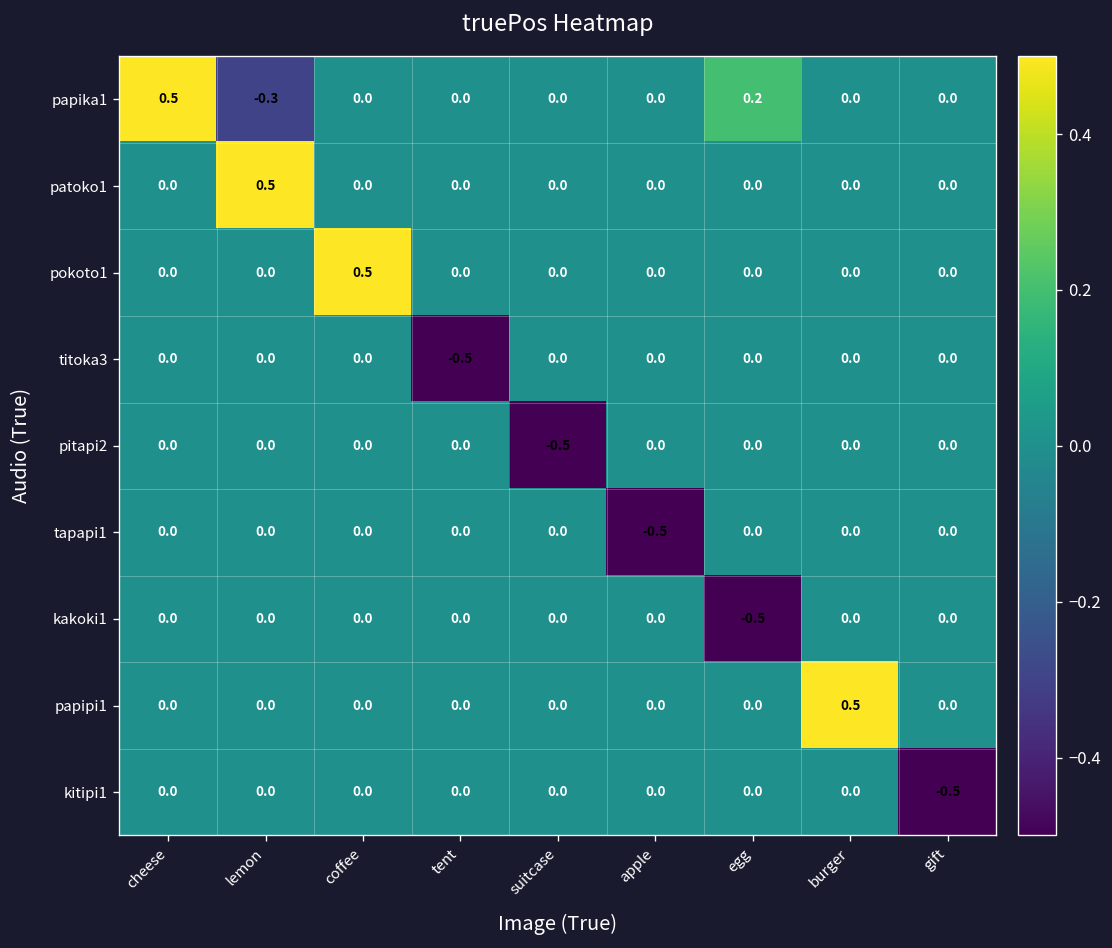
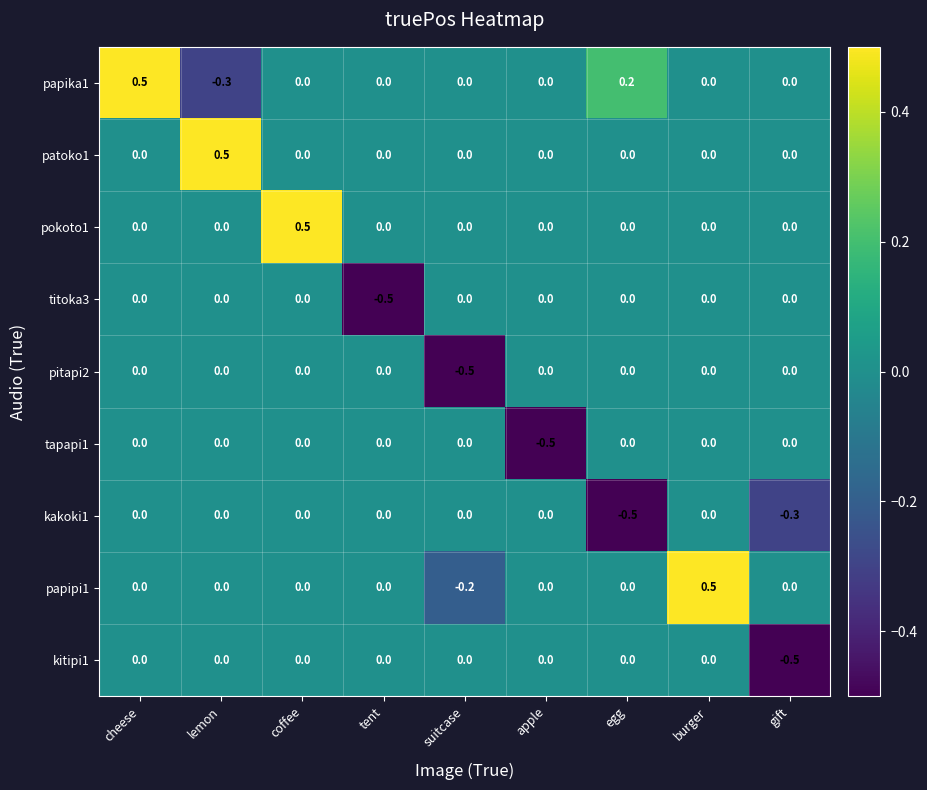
kakoki1, gift: 0.0 -> -0.3
papipi1, suitcase: 0.0 -> -0.2
